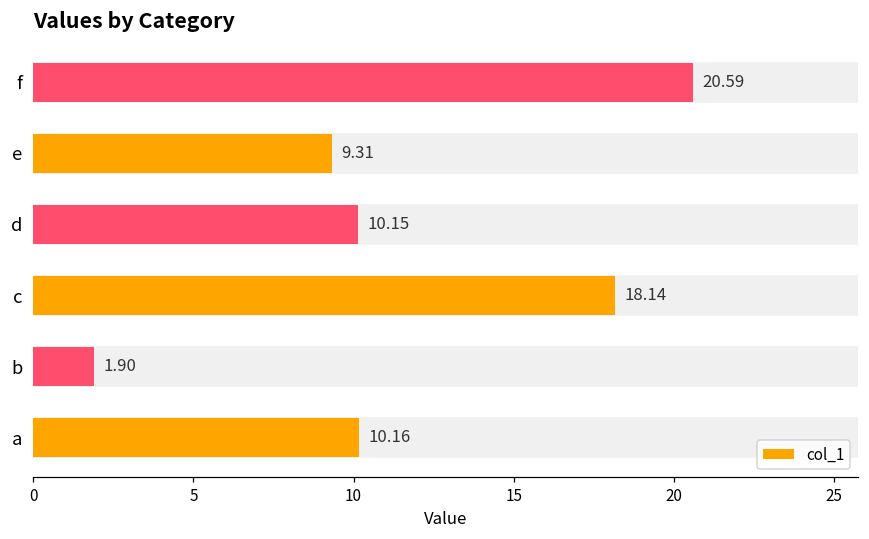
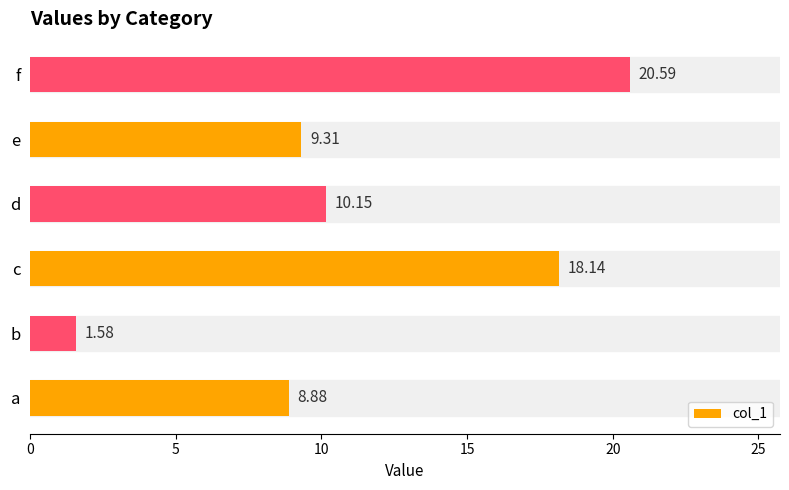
b: 1.90 -> 1.58
a: 10.16 -> 8.88
